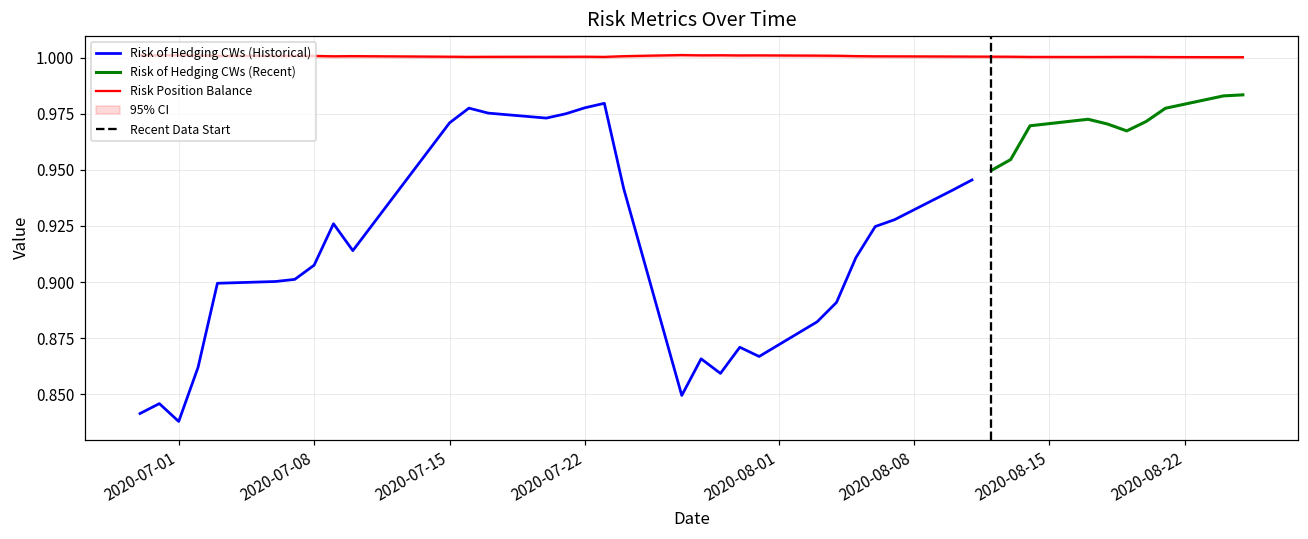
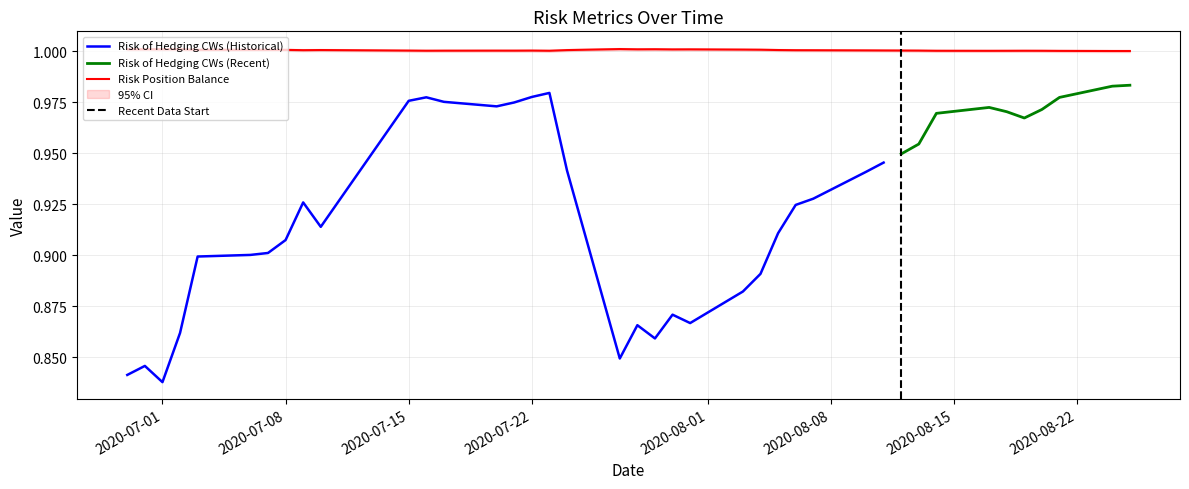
Risk of Hedging CWs (Historical), 2020-07-15: 0.971 -> 0.976
